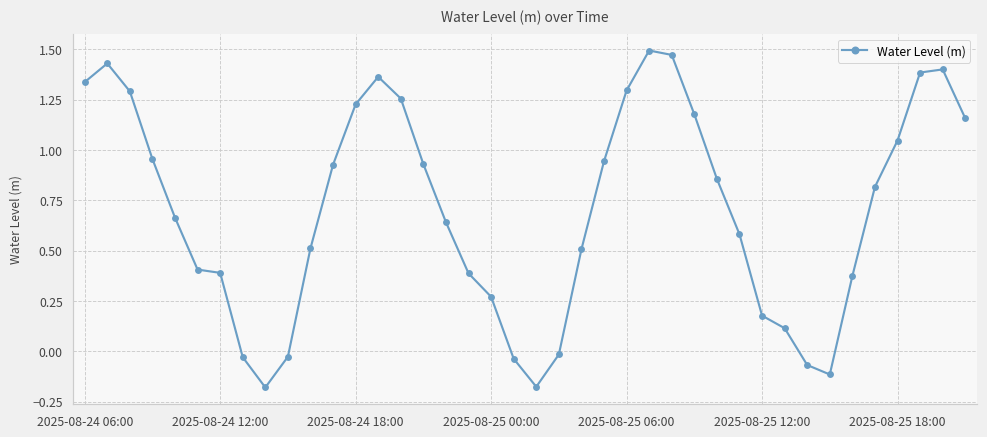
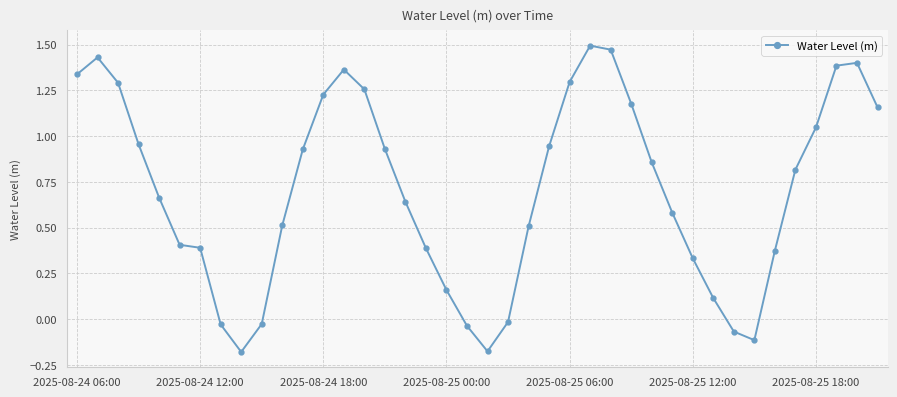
2025-08-25 00:00: 0.27 -> 0.16
2025-08-25 12:00: 0.18 -> 0.33
